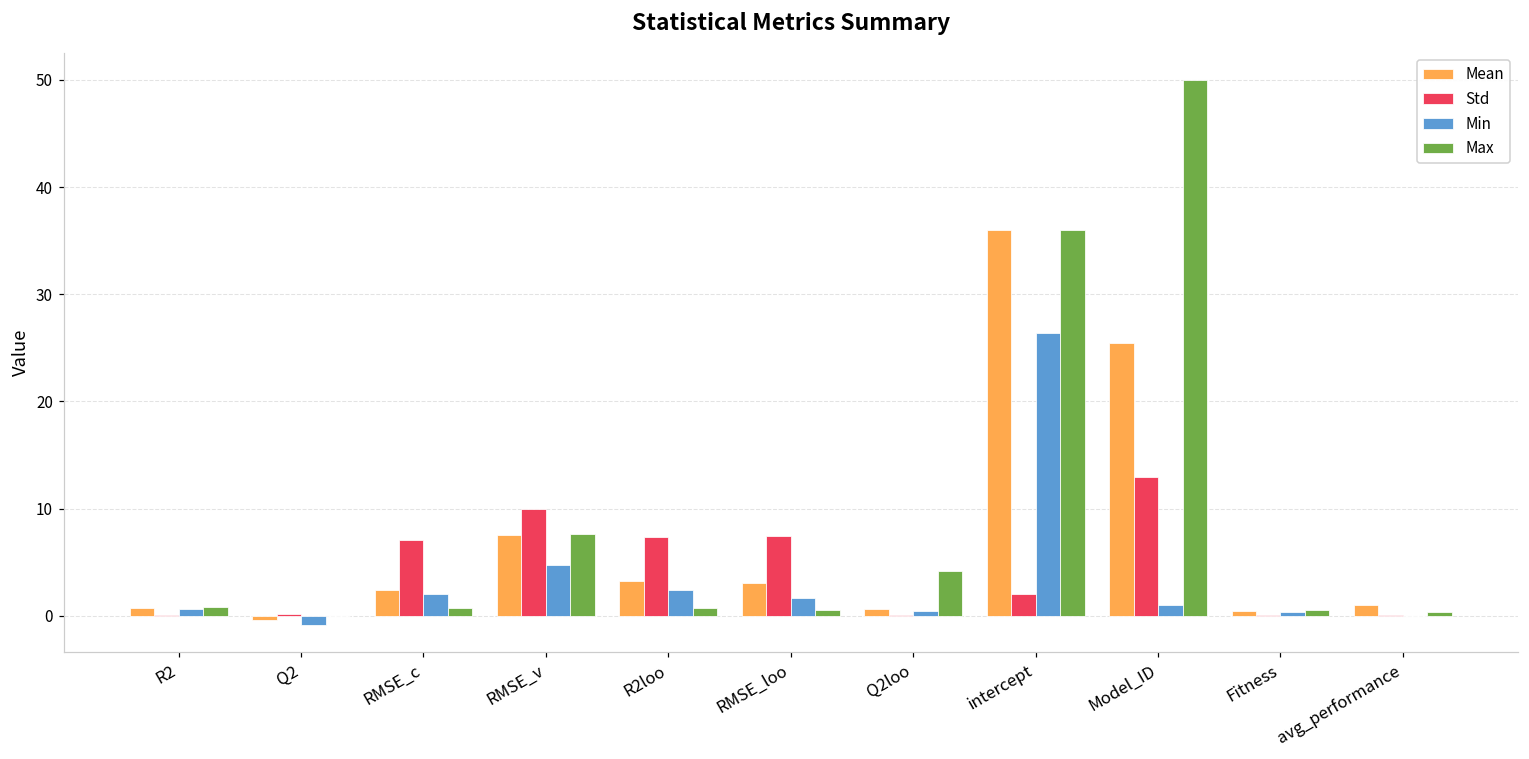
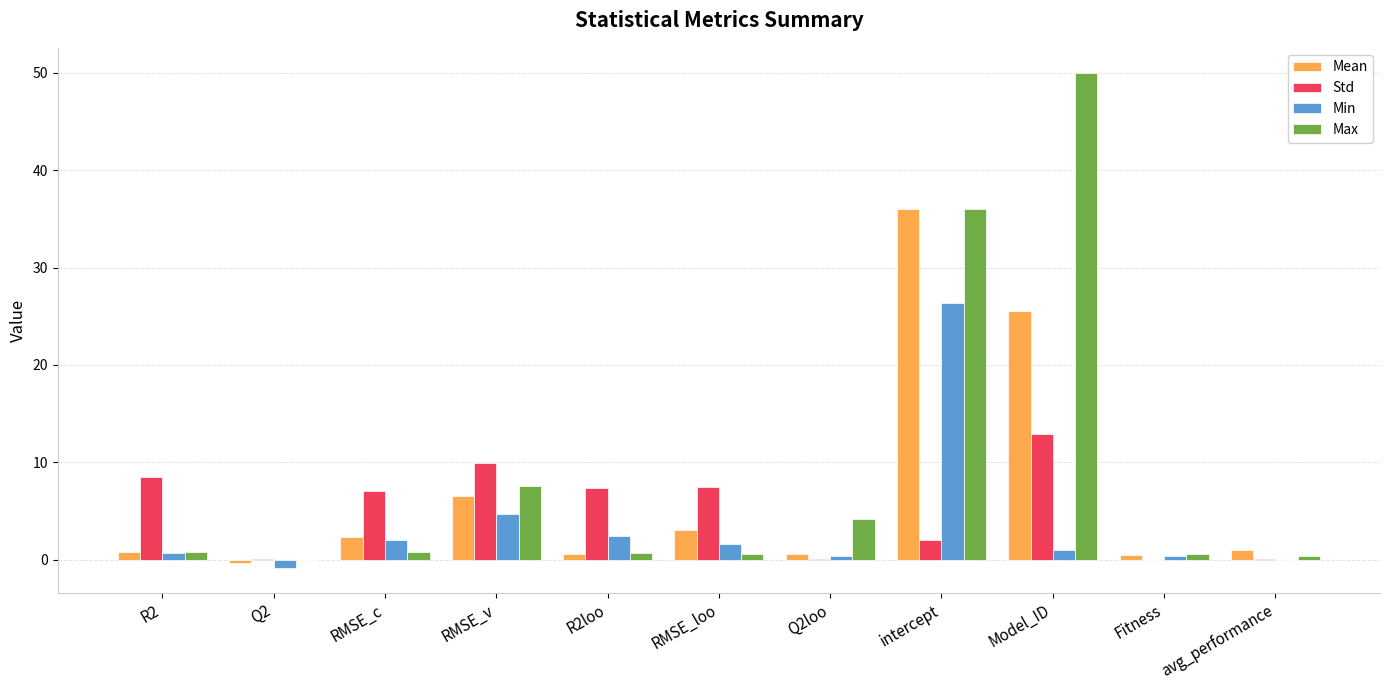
Std, R2: 0 -> 8
Mean, RMSE_v: 8 -> 7
Mean, R2loo: 3 -> 1
